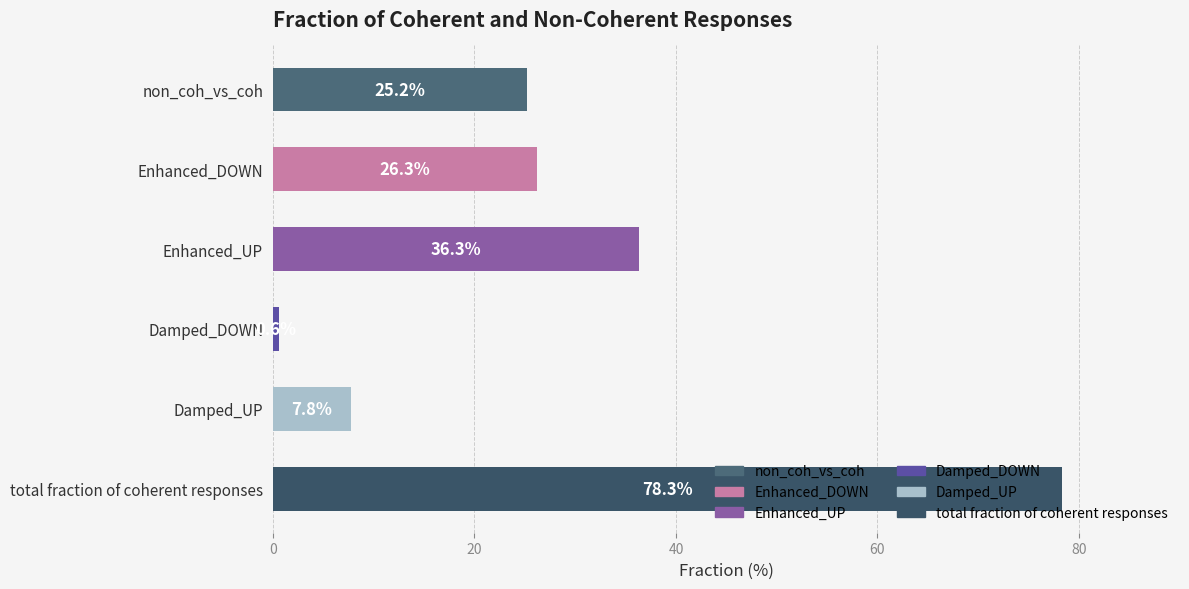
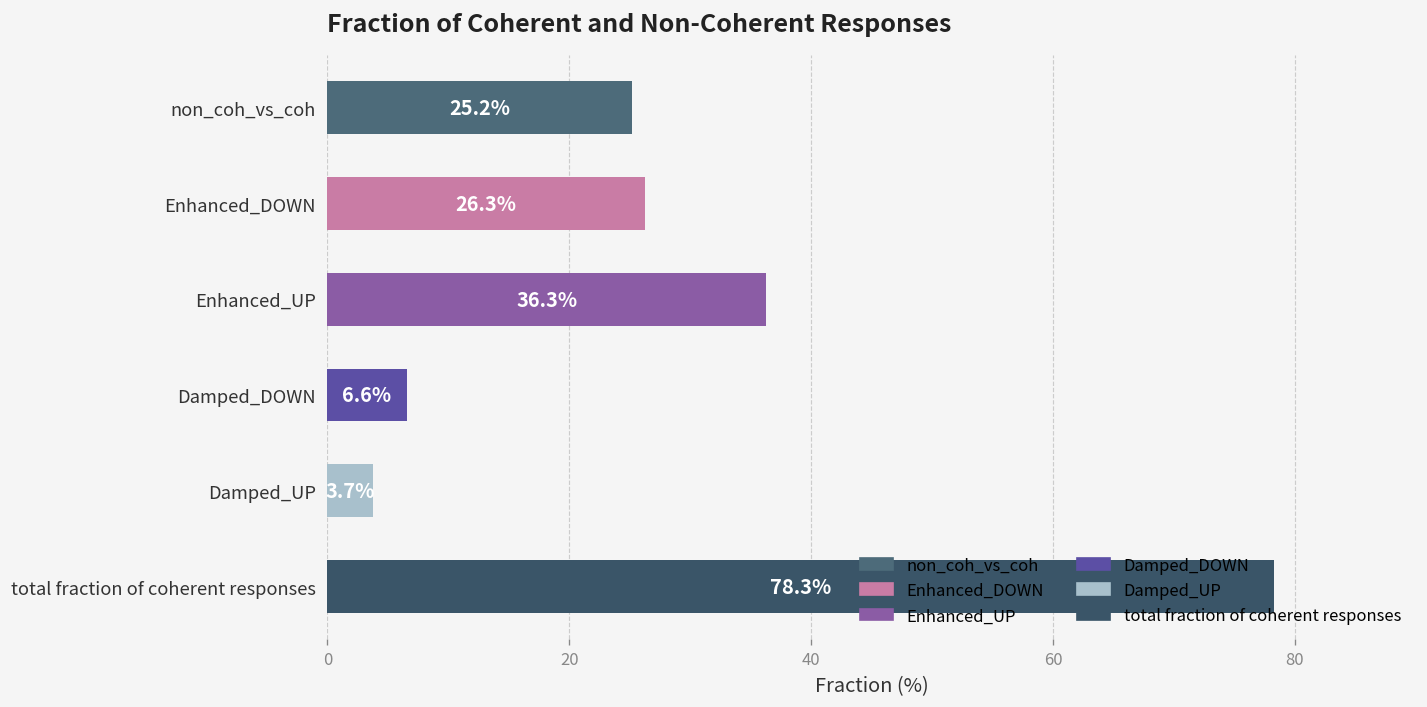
Damped_DOWN: 0.6 -> 6.6
Damped_UP: 7.8% -> 3.7%
